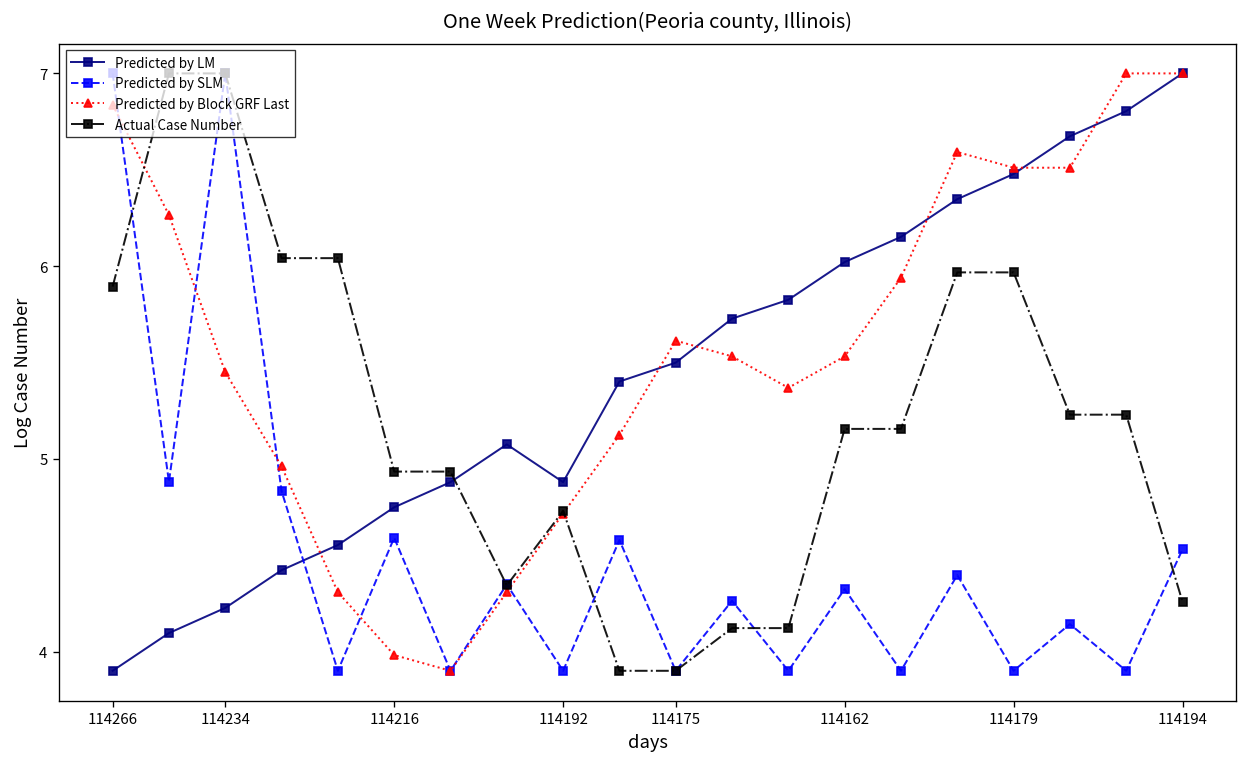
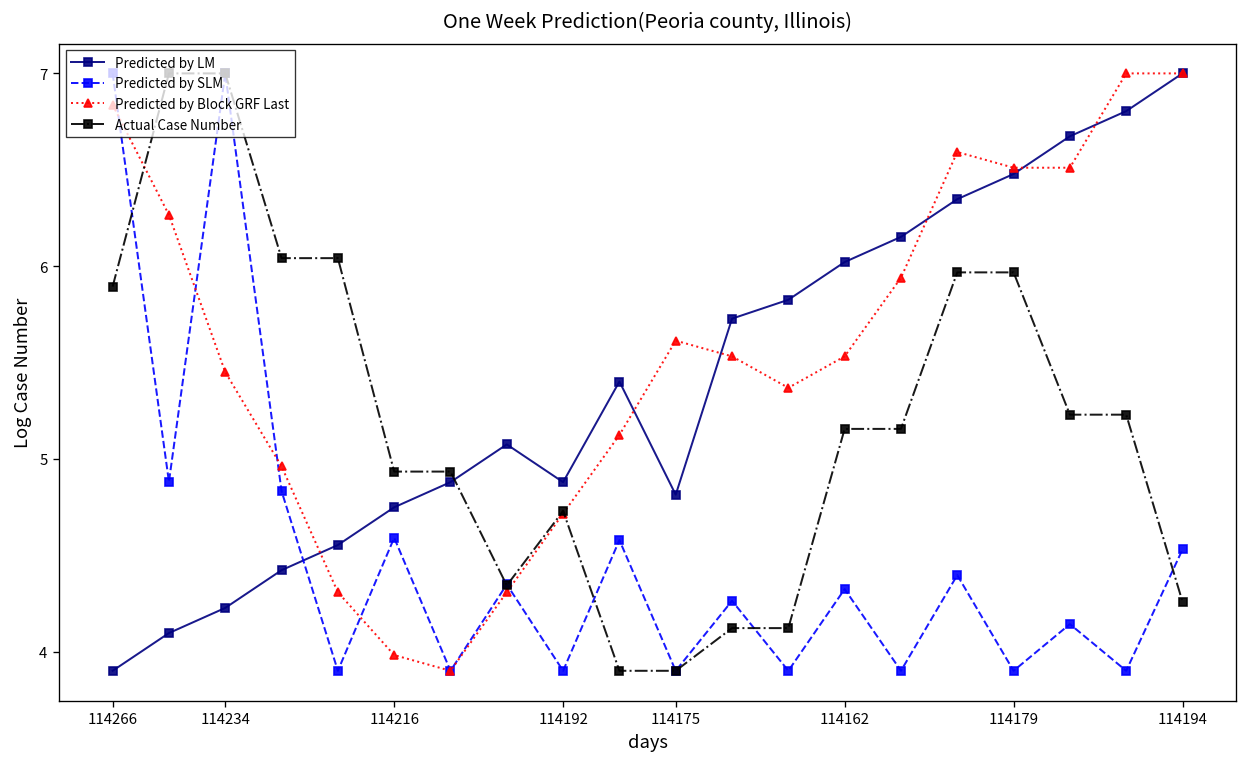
Predicted by LM, 114175: 5.50 -> 4.81
